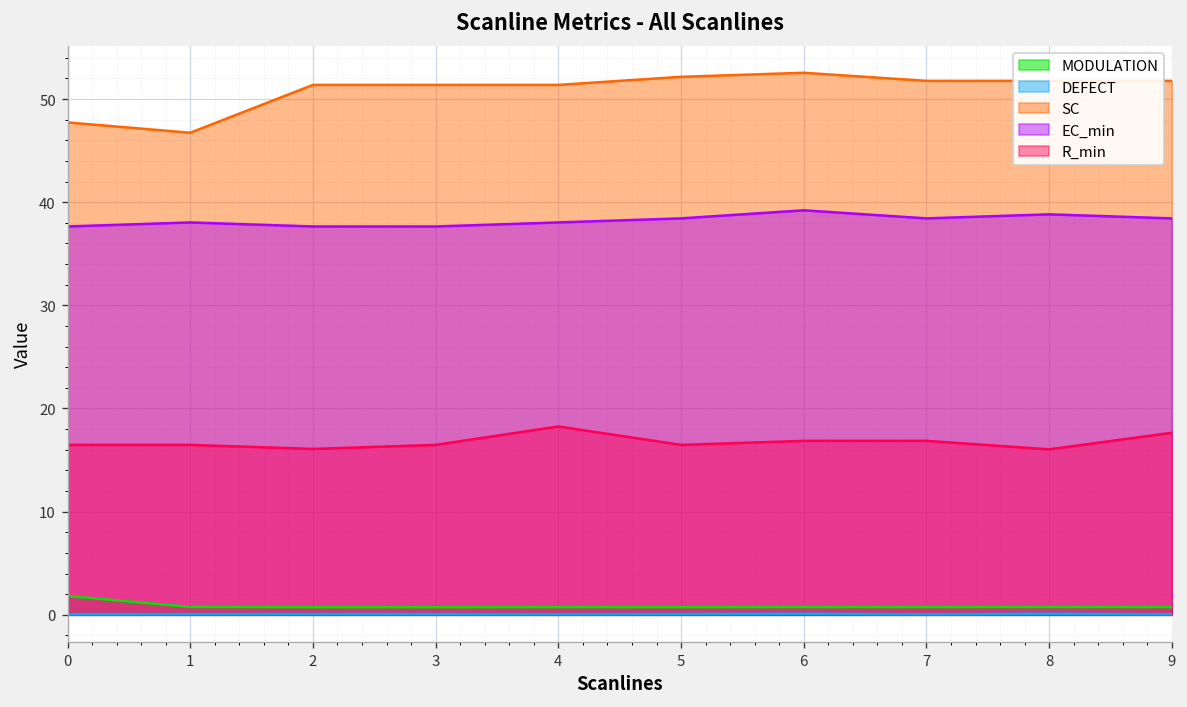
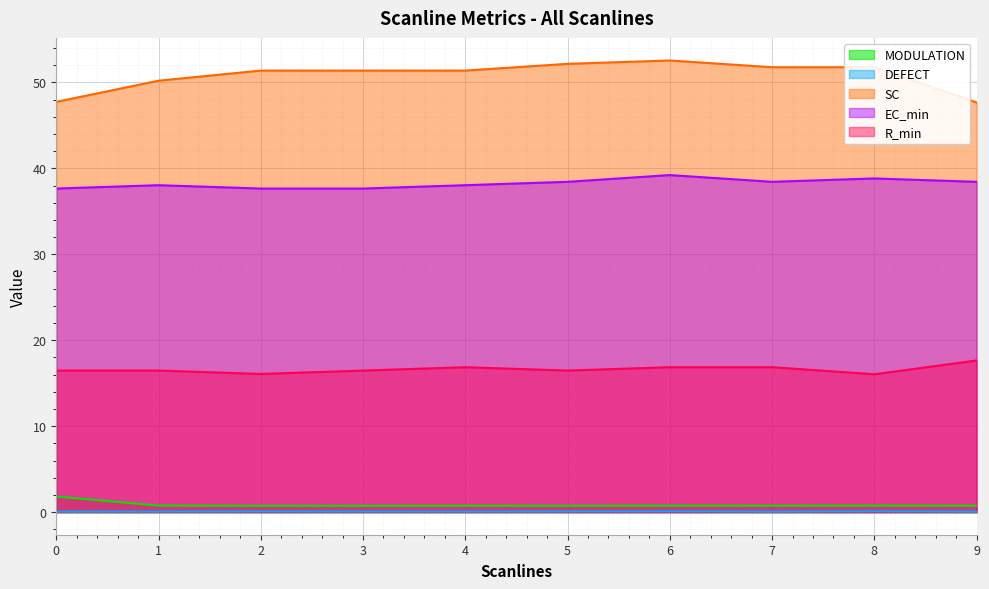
SC, 1: 47 -> 50
R_min, 4: 18 -> 17
SC, 9: 52 -> 48
